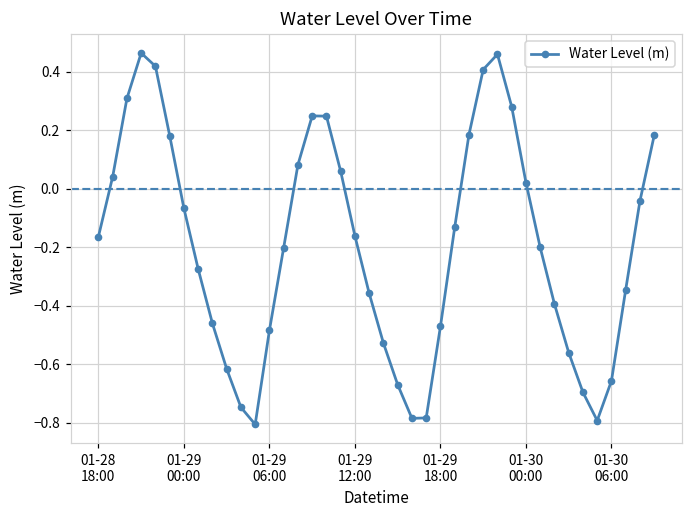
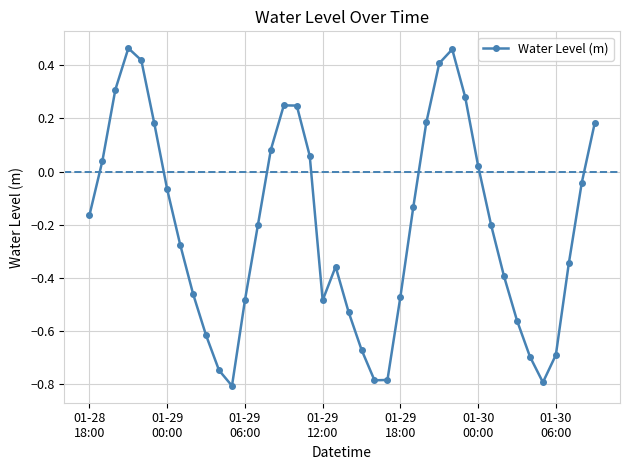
01-29 12:00: -0.16 -> -0.48
01-30 06:00: -0.66 -> -0.69
